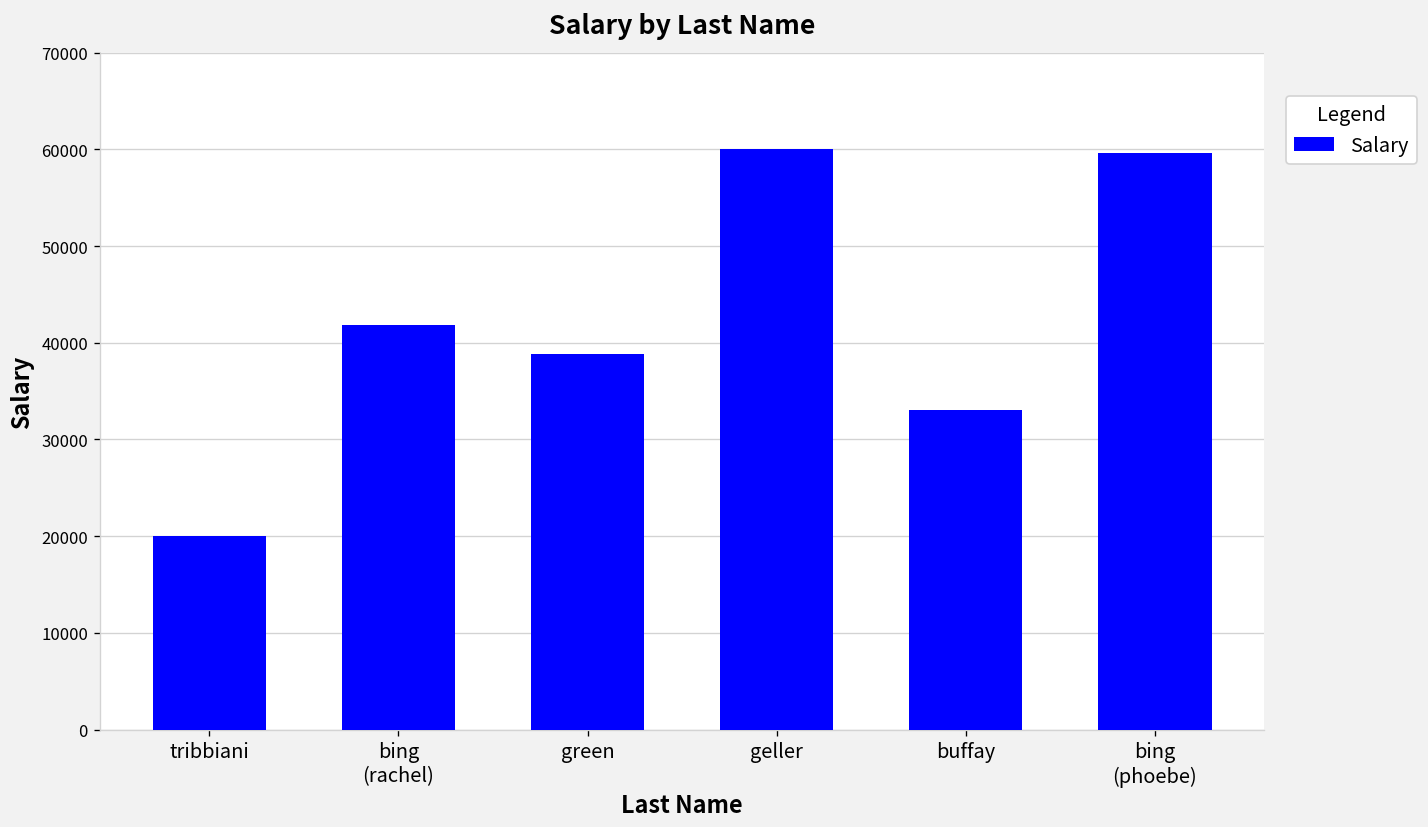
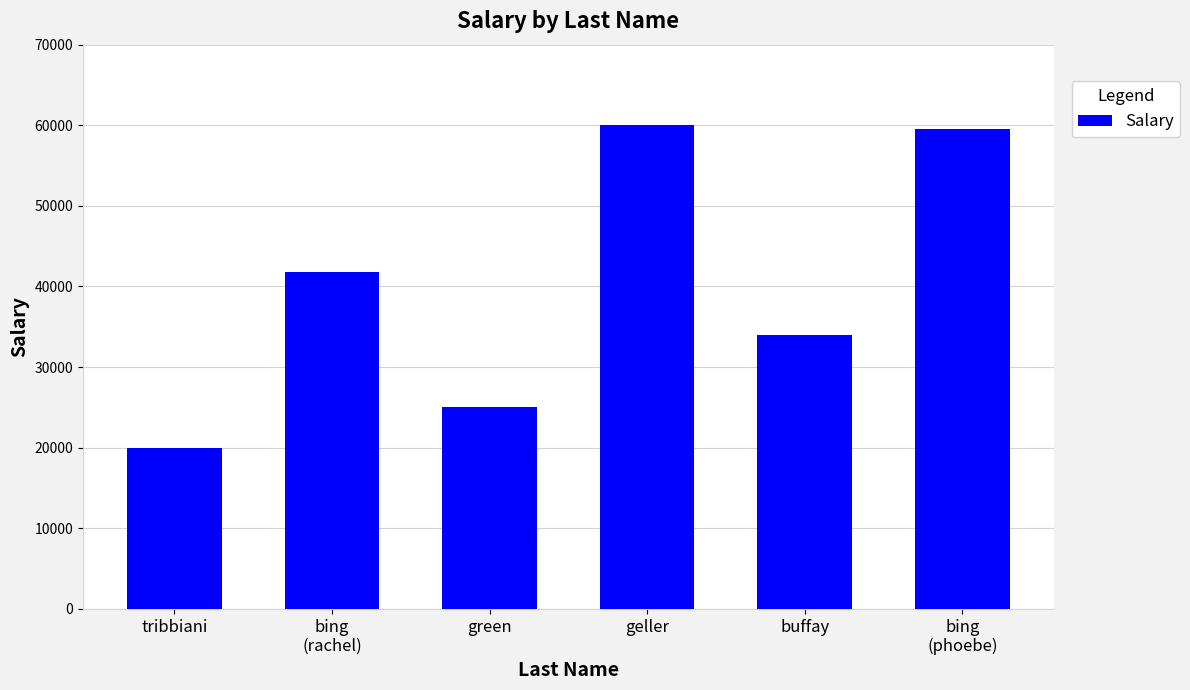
green: 39000 -> 25000
buffay: 33000 -> 34000
